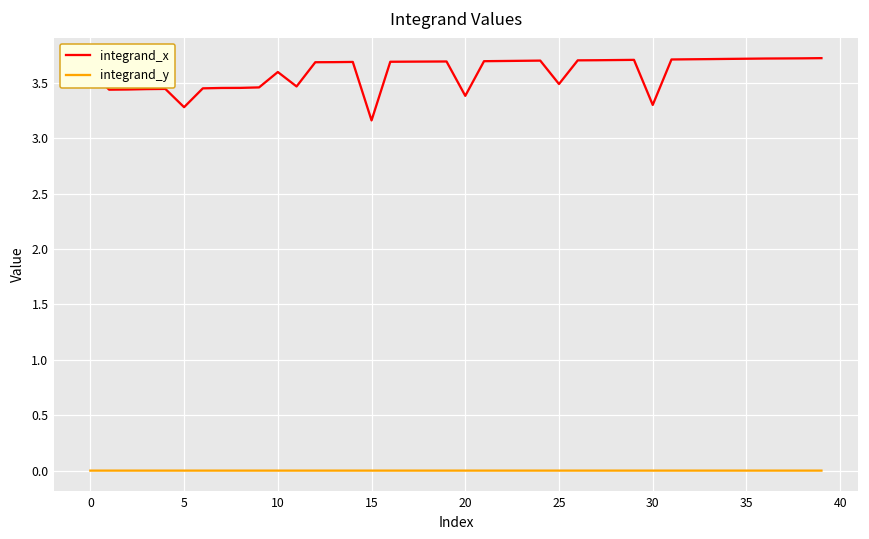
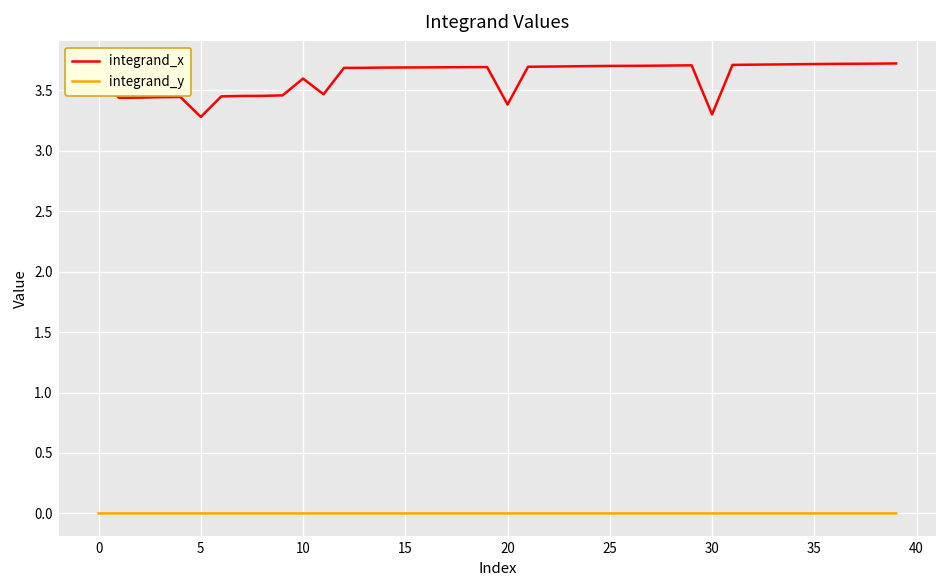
integrand_x, 15: 3.16 -> 3.69
integrand_x, 25: 3.49 -> 3.70
